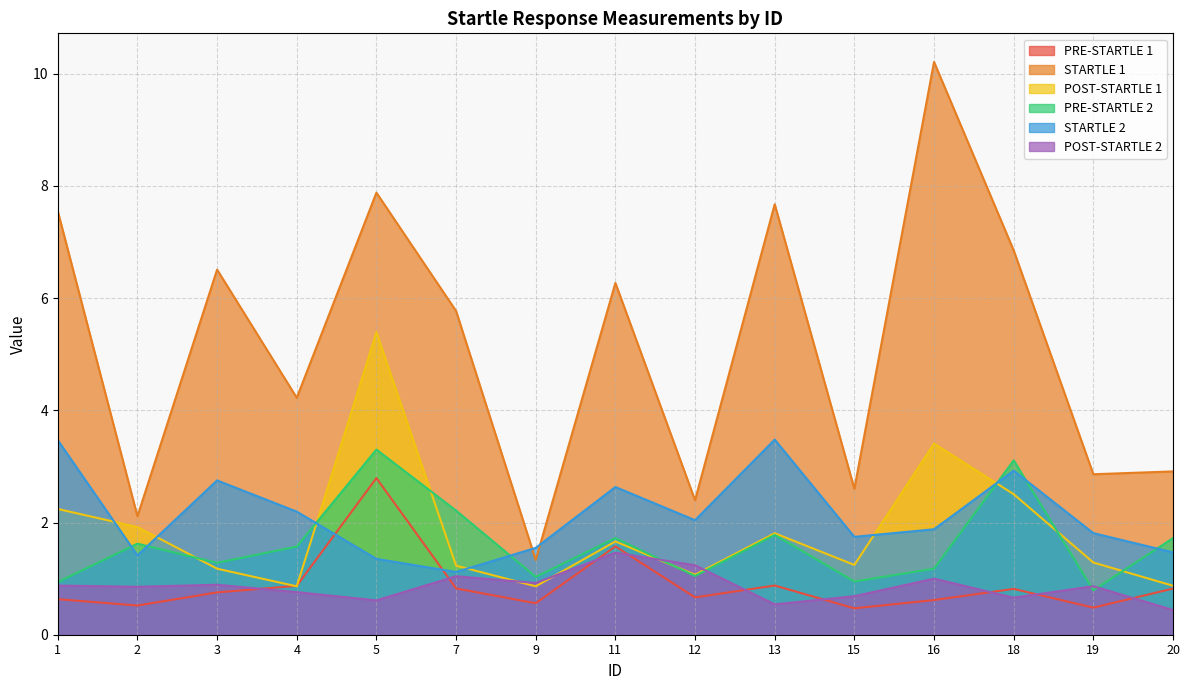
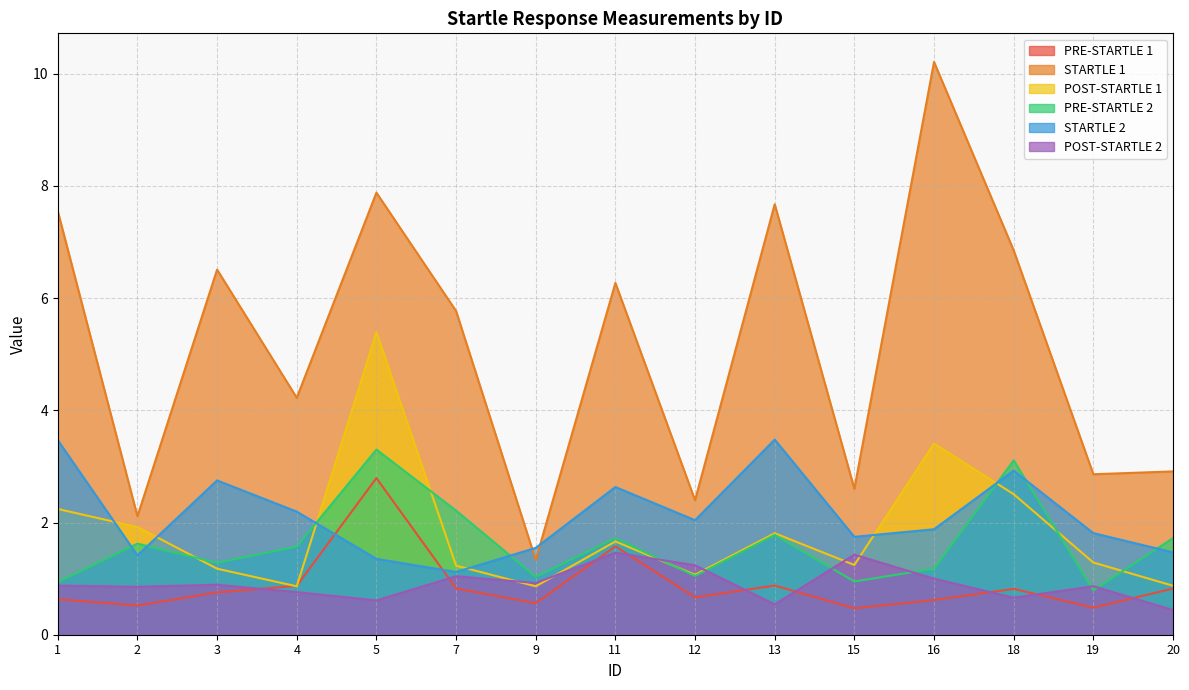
POST-STARTLE 2, 15: 0.7 -> 1.4
